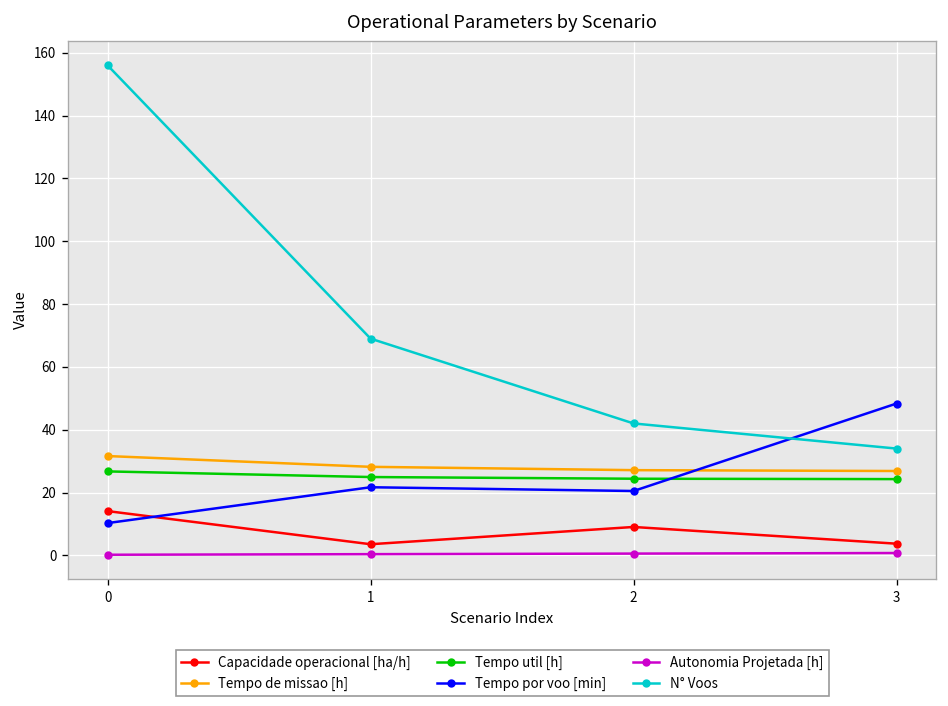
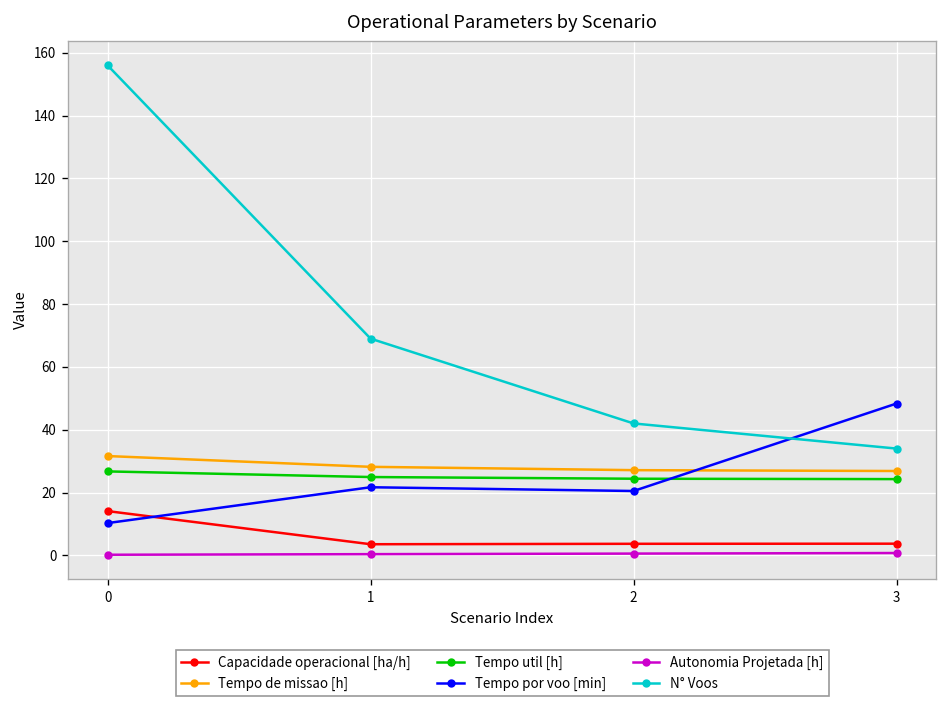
Capacidade operacional [ha/h], 2: 9 -> 4
